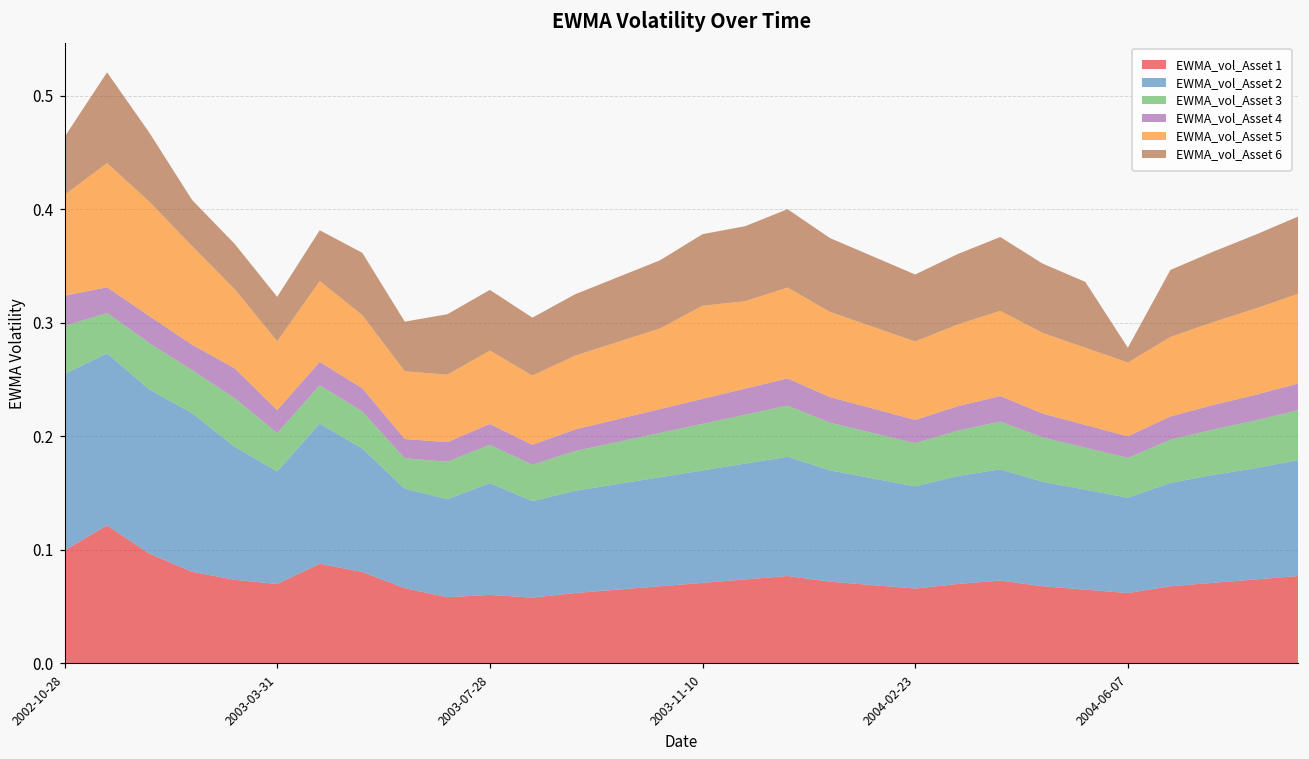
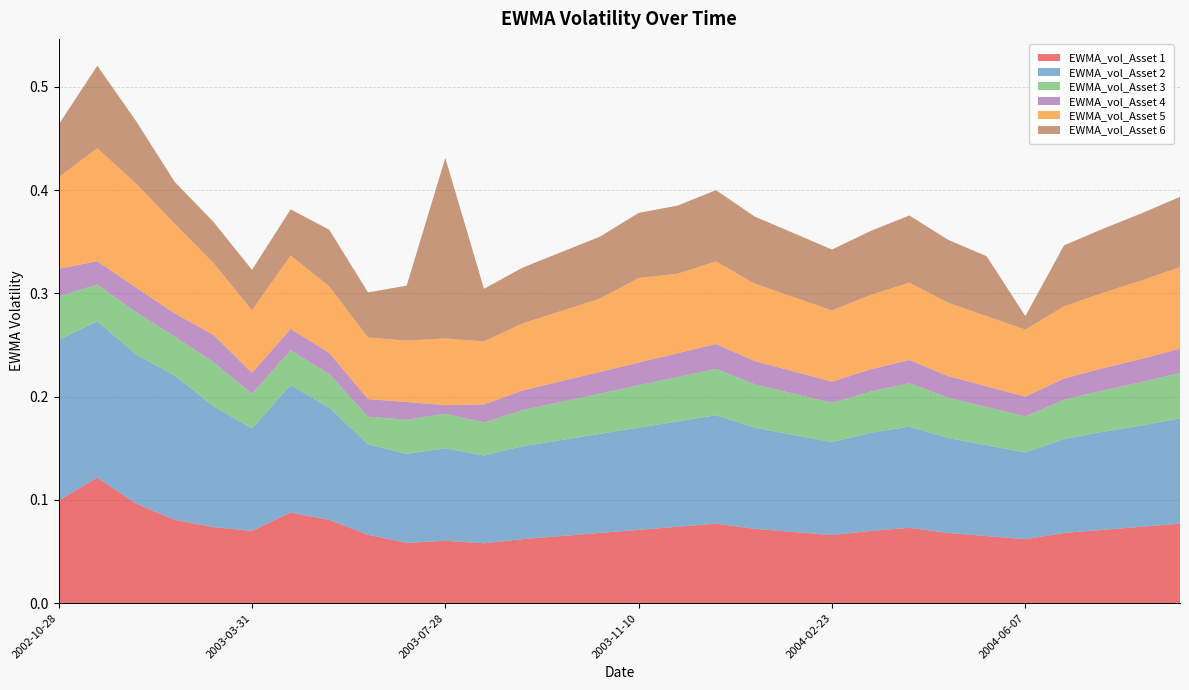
EWMA_vol_Asset 2, 2003-07-28: 0.098 -> 0.089
EWMA_vol_Asset 4, 2003-07-28: 0.018 -> 0.008
EWMA_vol_Asset 6, 2003-07-28: 0.053 -> 0.175
